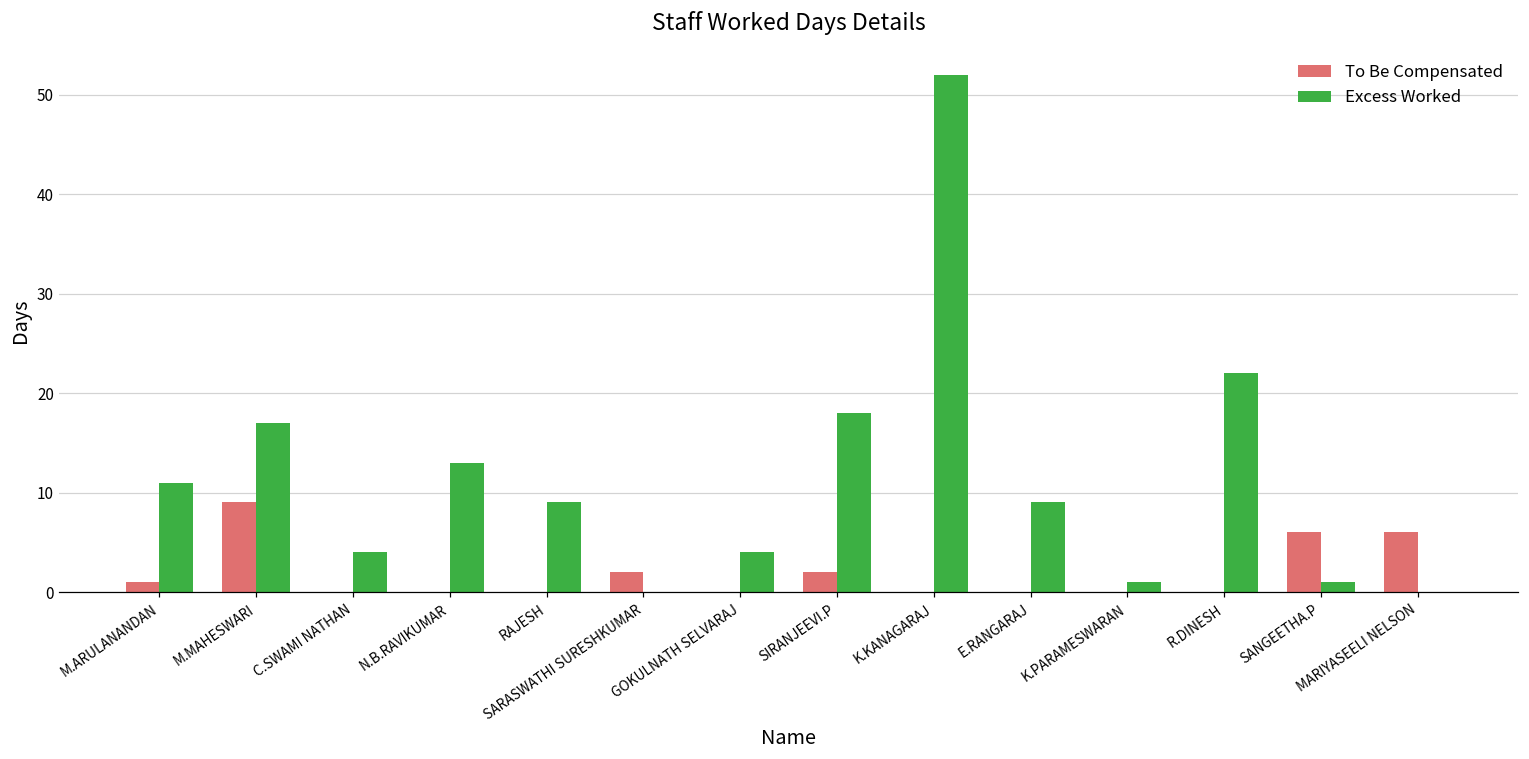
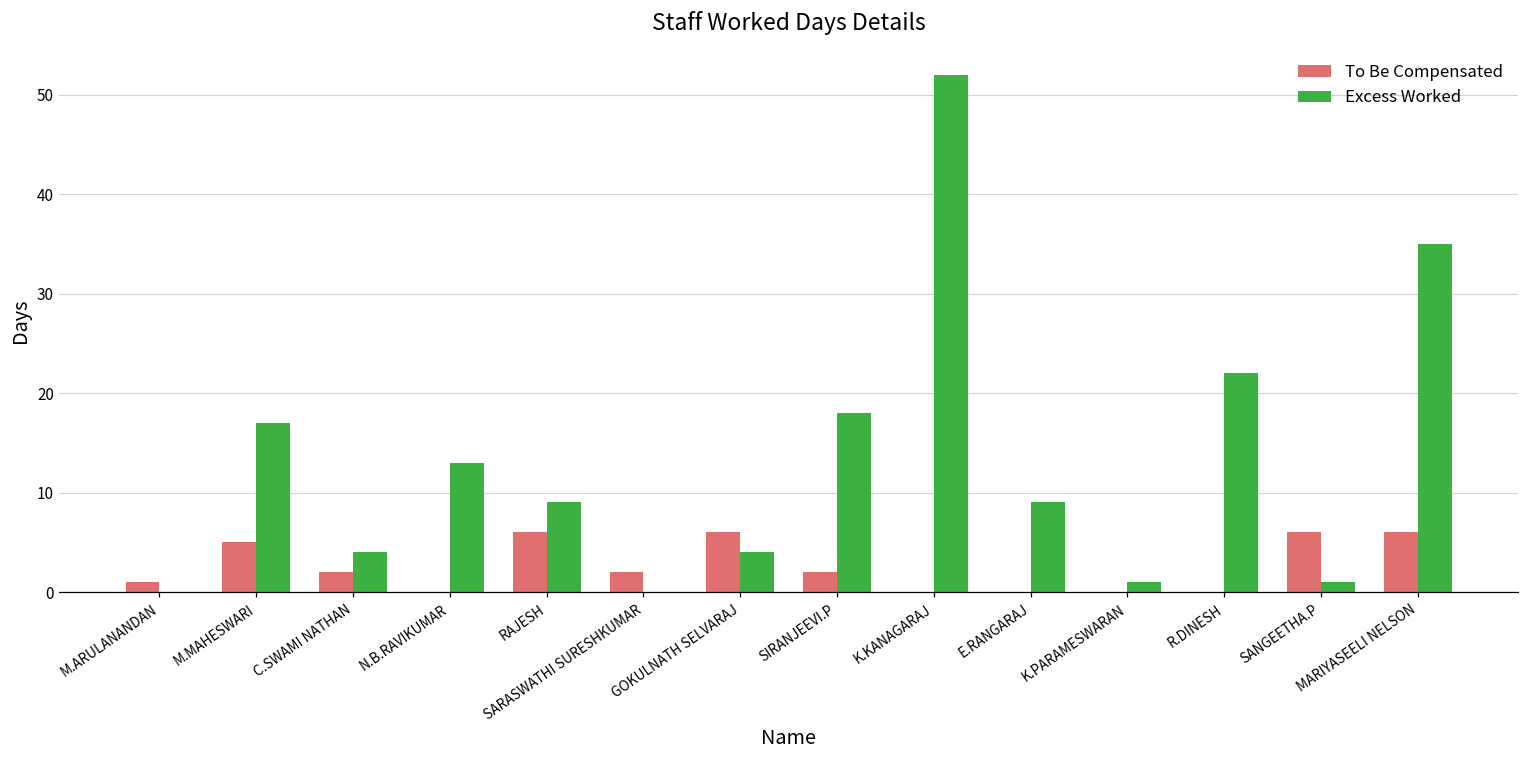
Excess Worked, M.ARULANANDAN: 11 -> 0
To Be Compensated, M.MAHESWARI: 9 -> 5
To Be Compensated, C.SWAMI NATHAN: 0 -> 2
To Be Compensated, RAJESH: 0 -> 6
To Be Compensated, GOKULNATH SELVARAJ: 0 -> 6
Excess Worked, MARIYASEELI NELSON: 0 -> 35
